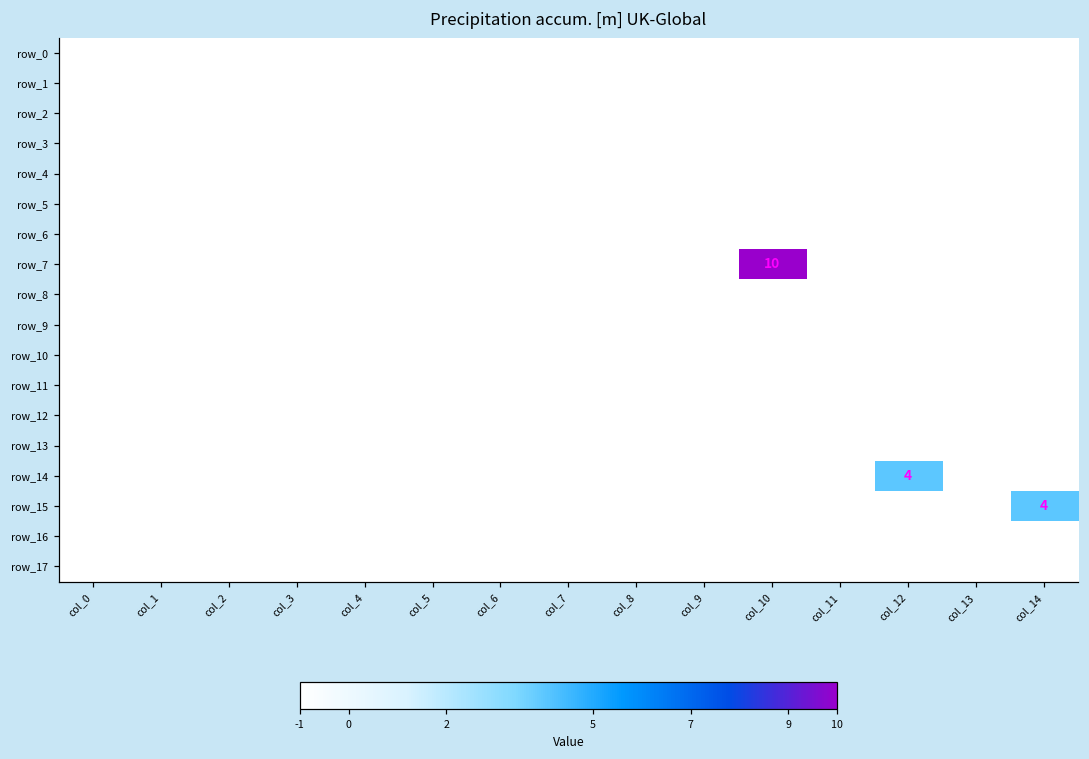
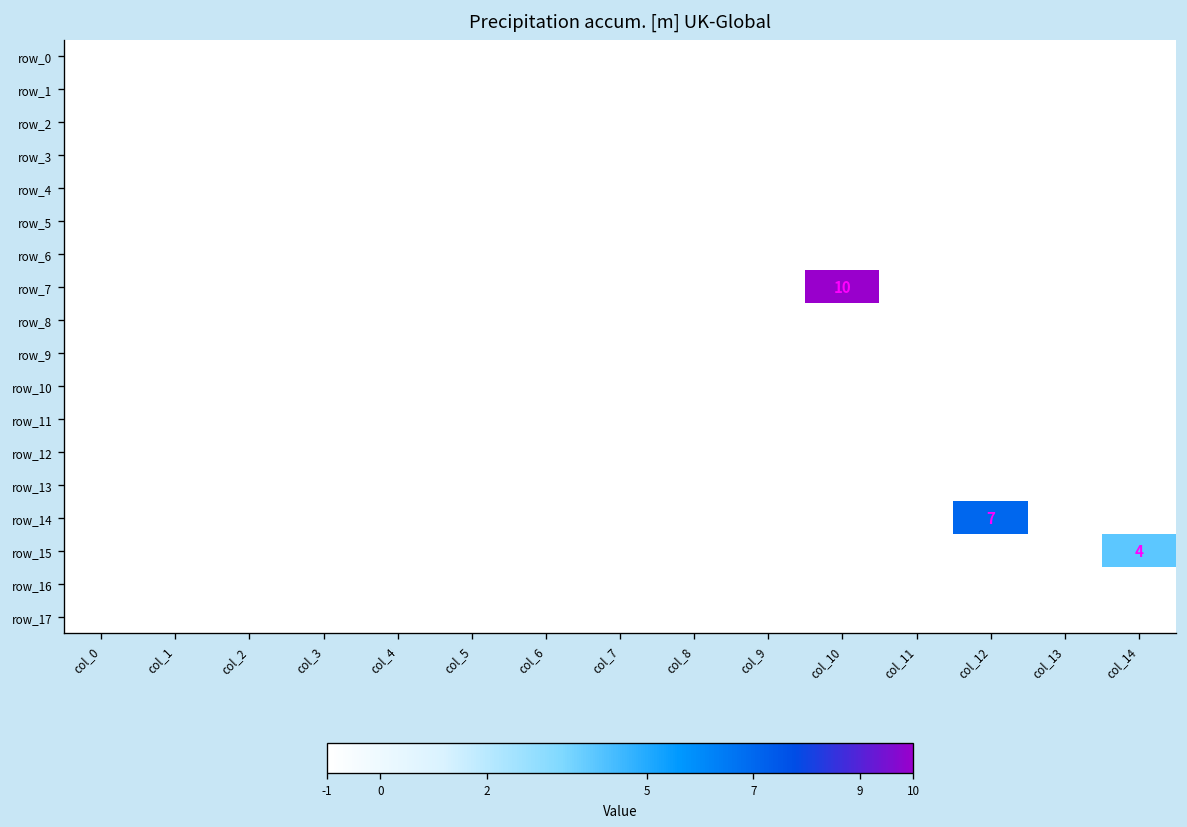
row_14, col_12: 4 -> 7
